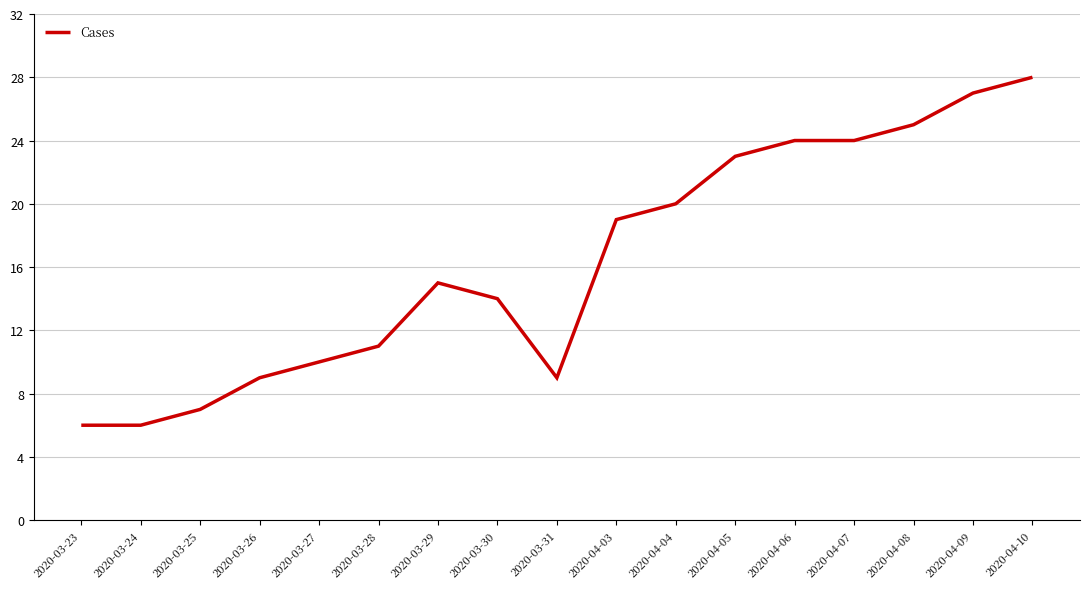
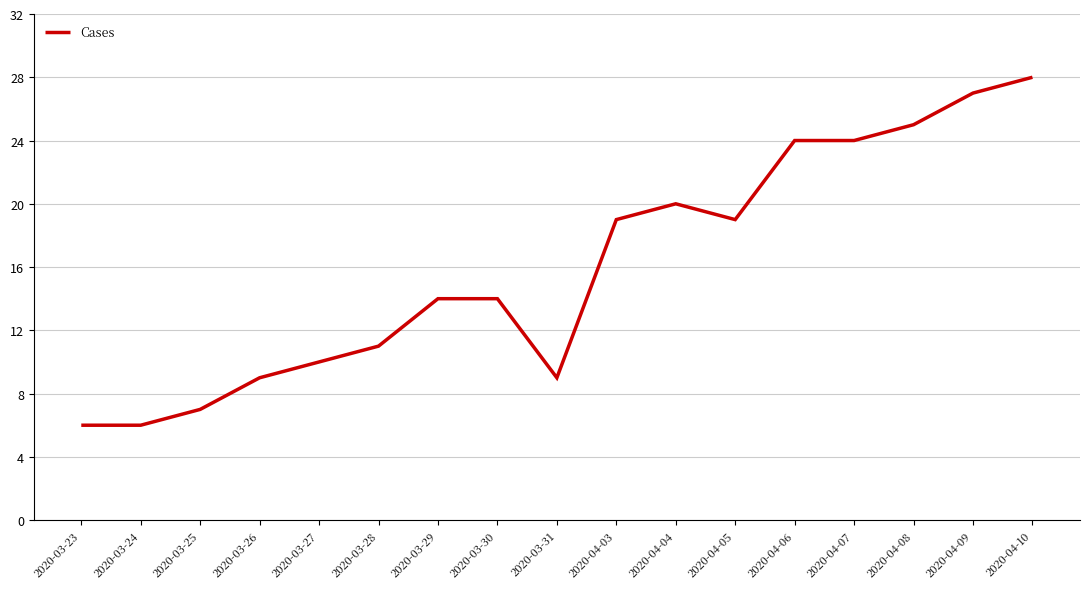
2020-03-29: 15 -> 14
2020-04-05: 23 -> 19
